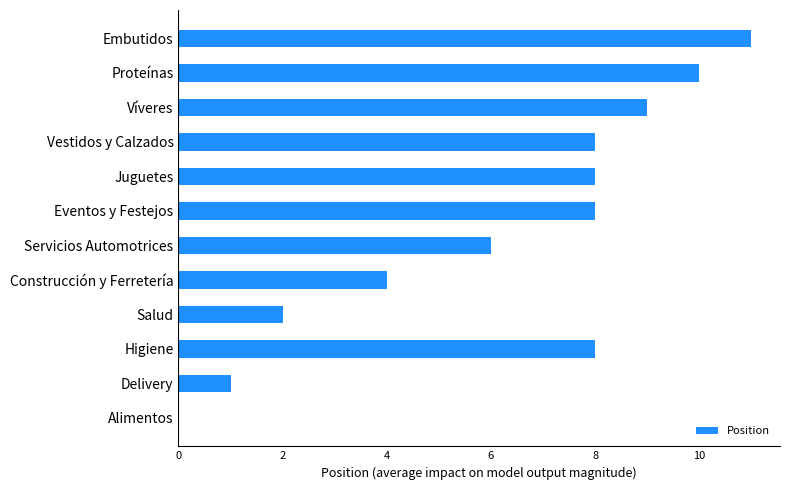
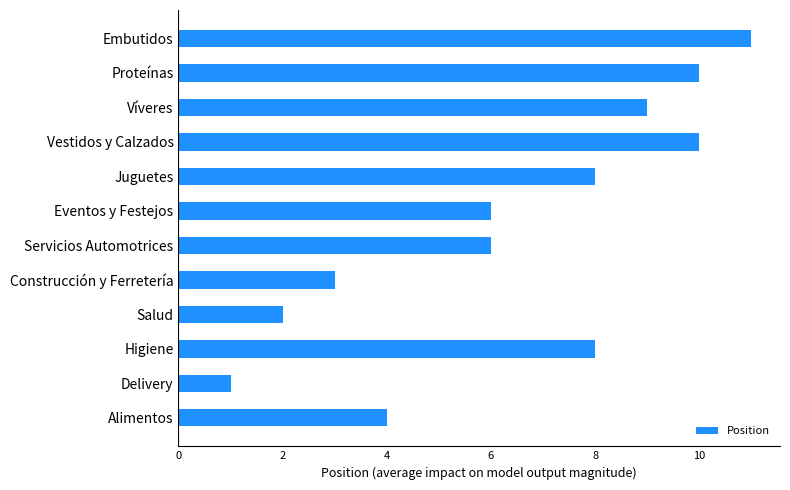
Vestidos y Calzados: 8 -> 10
Eventos y Festejos: 8 -> 6
Construcción y Ferretería: 4 -> 3
Alimentos: 0 -> 4
